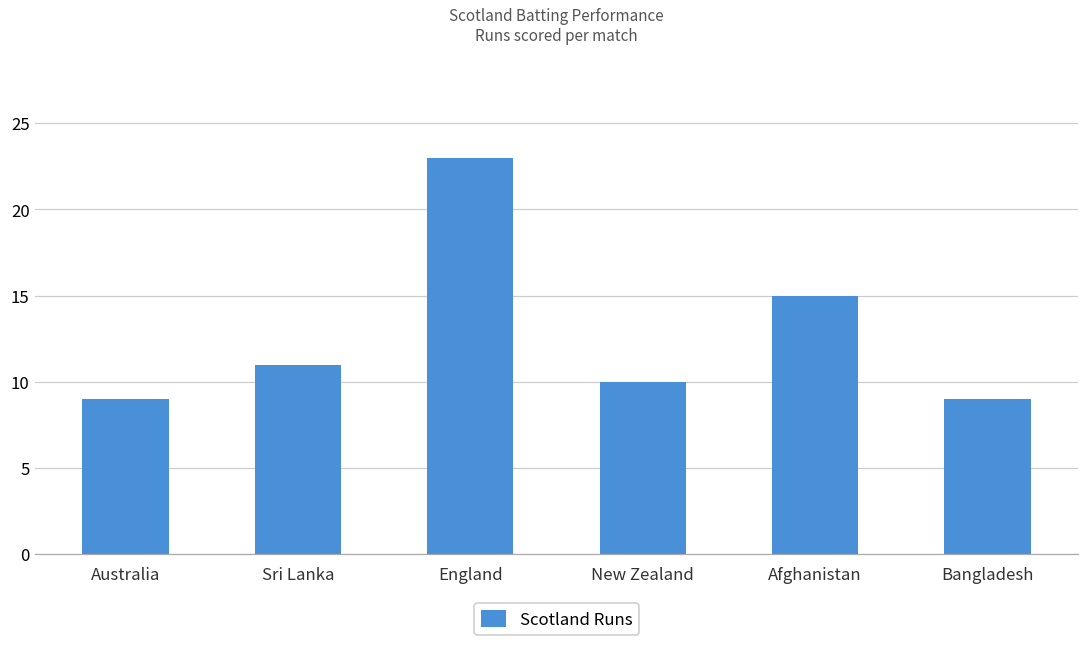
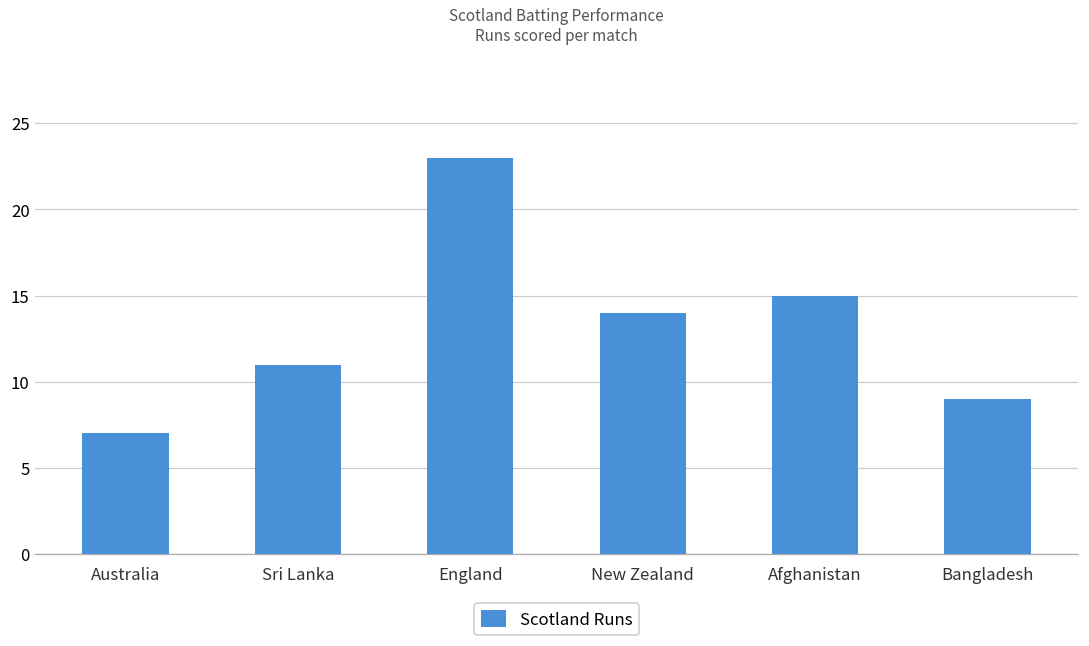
Australia: 9 -> 7
New Zealand: 10 -> 14
